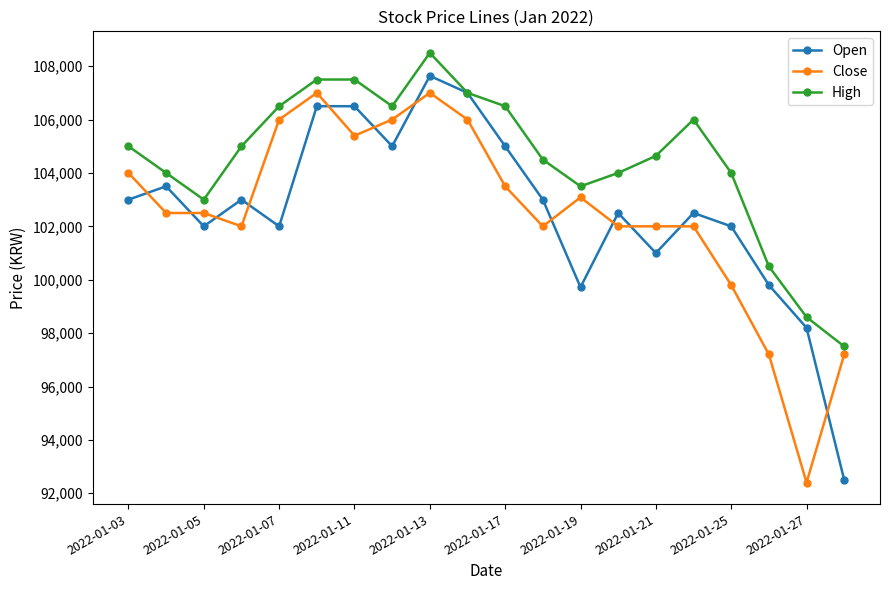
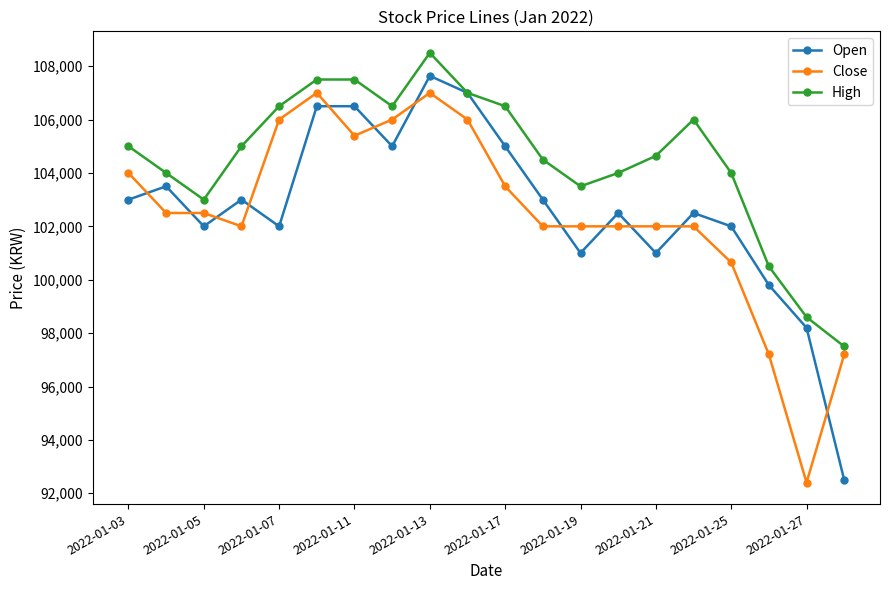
Open, 2022-01-19: 99,700 -> 101,000
Close, 2022-01-19: 103,100 -> 102,000
Close, 2022-01-25: 99,800 -> 100,600
